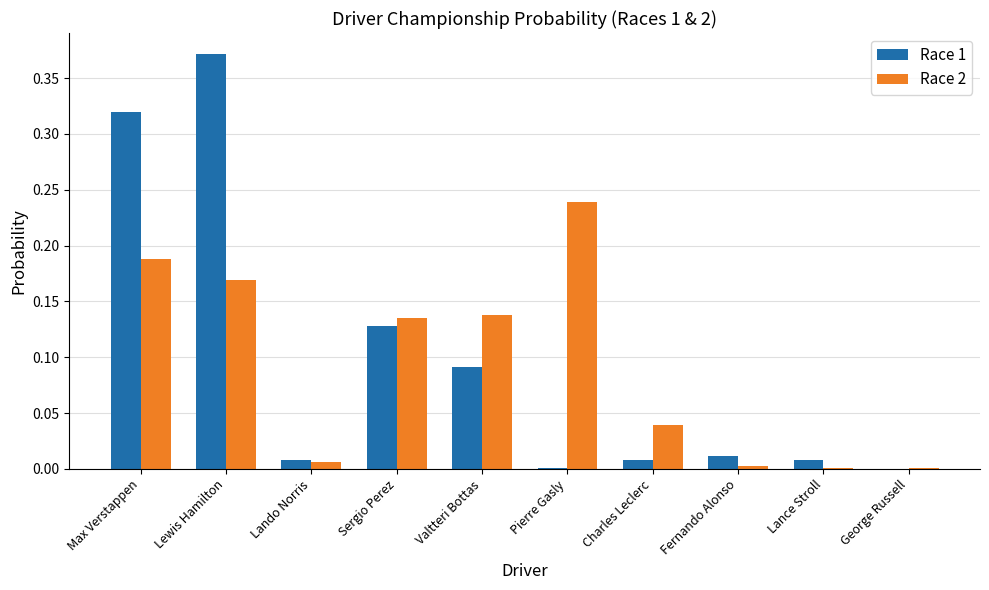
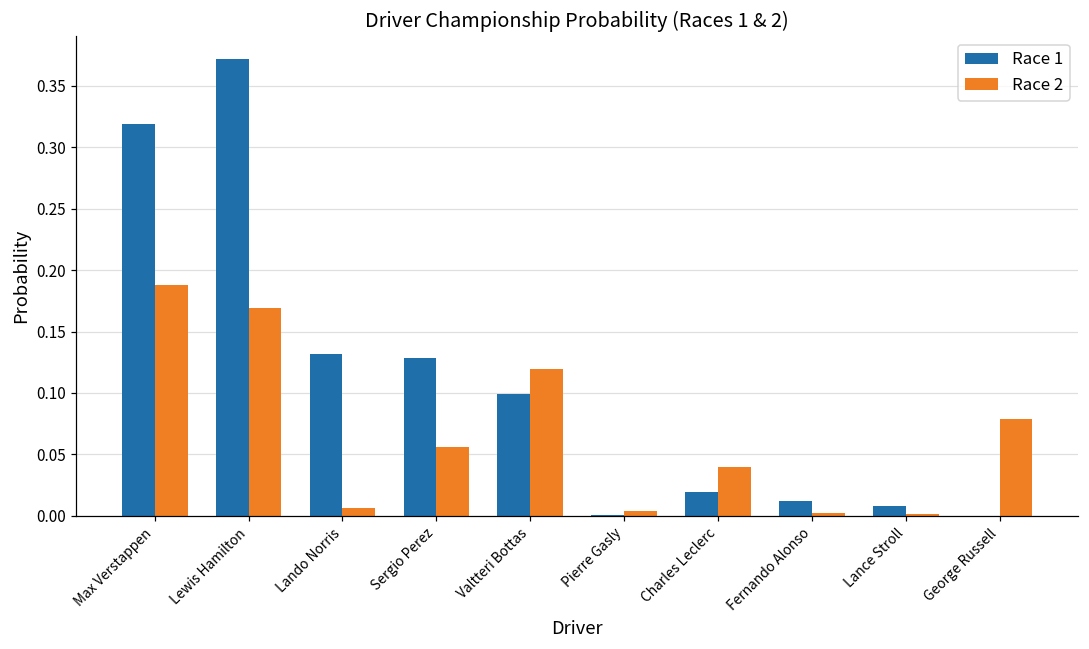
Race 1, Lando Norris: 0.008 -> 0.131
Race 2, Sergio Perez: 0.135 -> 0.056
Race 1, Valtteri Bottas: 0.091 -> 0.099
Race 2, Valtteri Bottas: 0.138 -> 0.120
Race 2, Pierre Gasly: 0.239 -> 0.004
Race 1, Charles Leclerc: 0.008 -> 0.019
Race 2, George Russell: 0.001 -> 0.079
